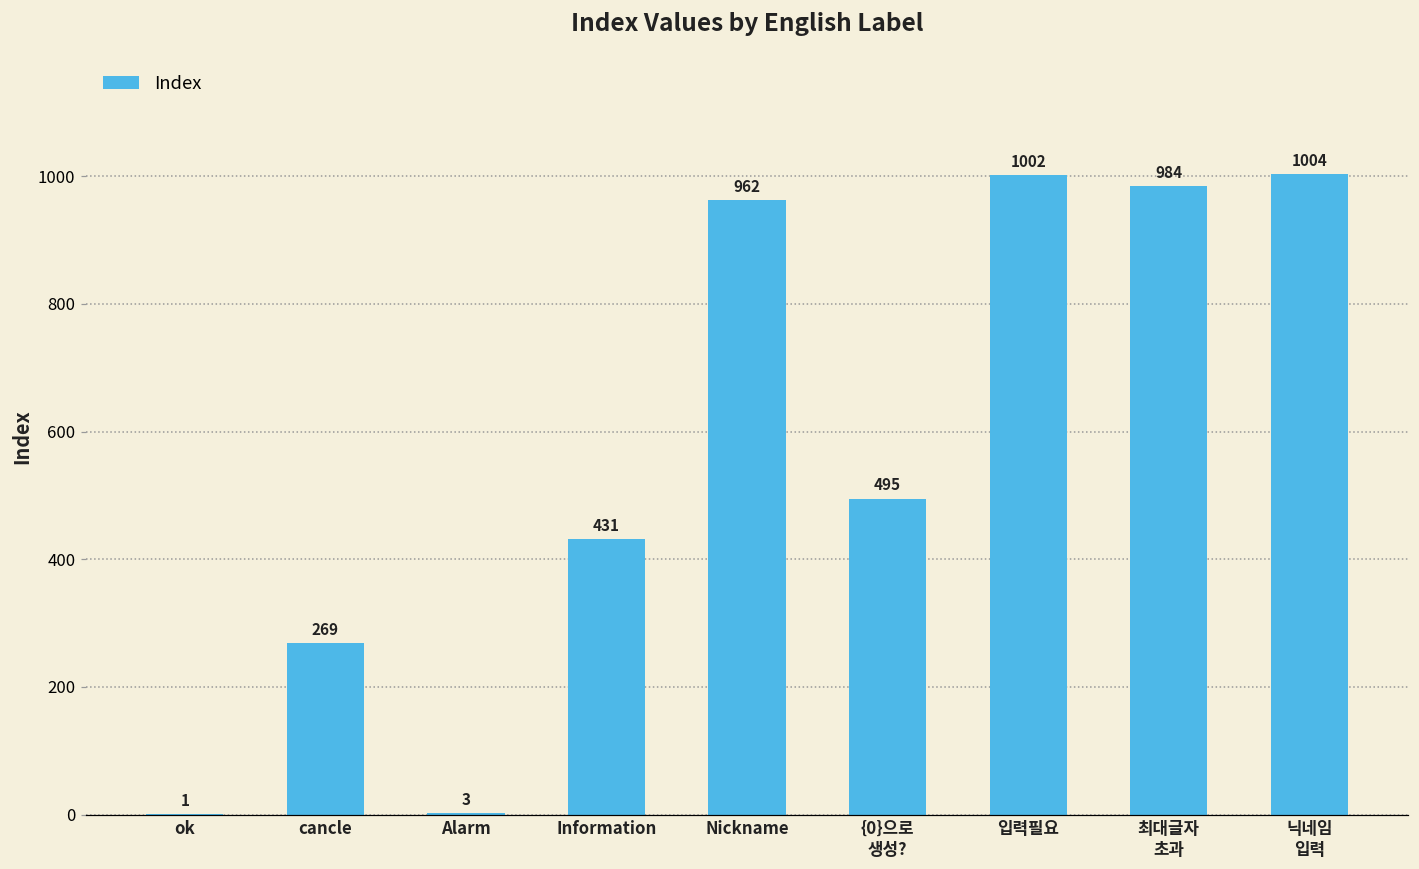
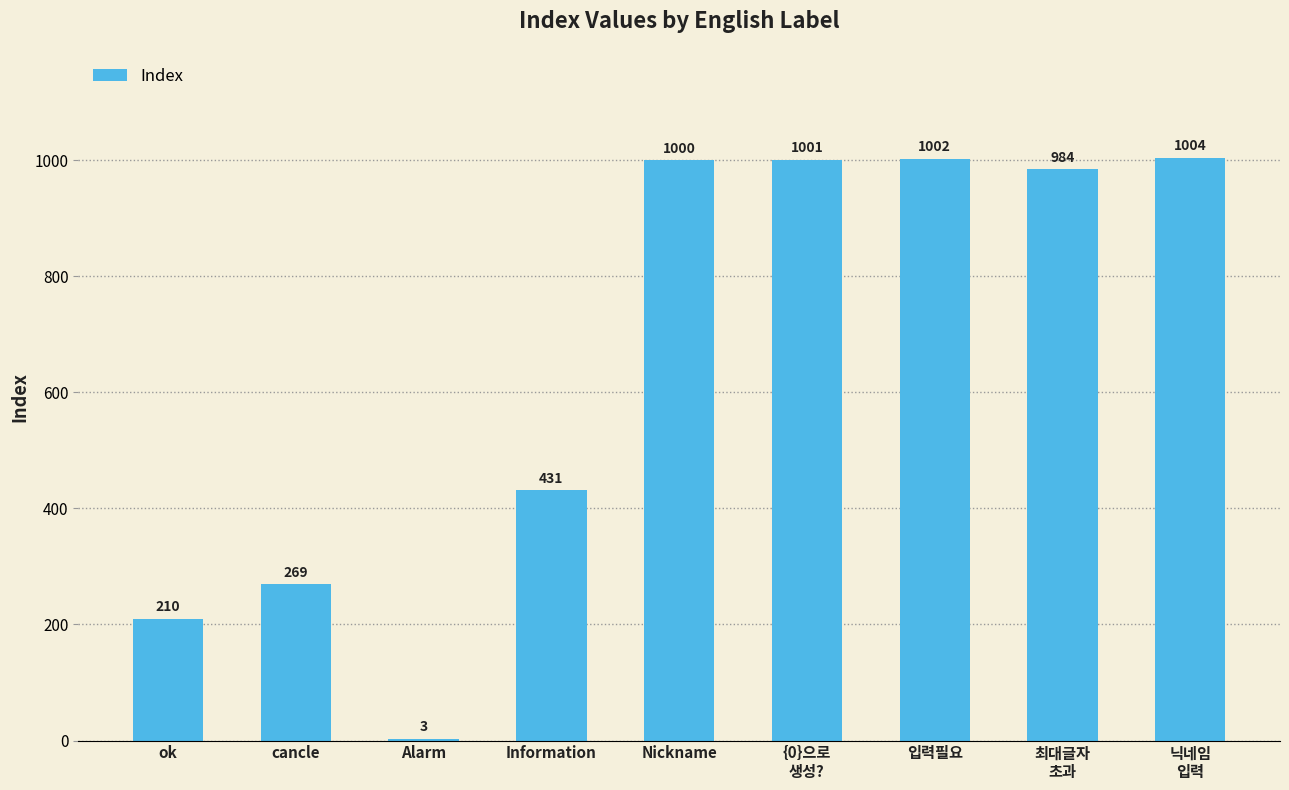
ok: 1 -> 210
Nickname: 962 -> 1000
{0}으로 생성?: 495 -> 1001
